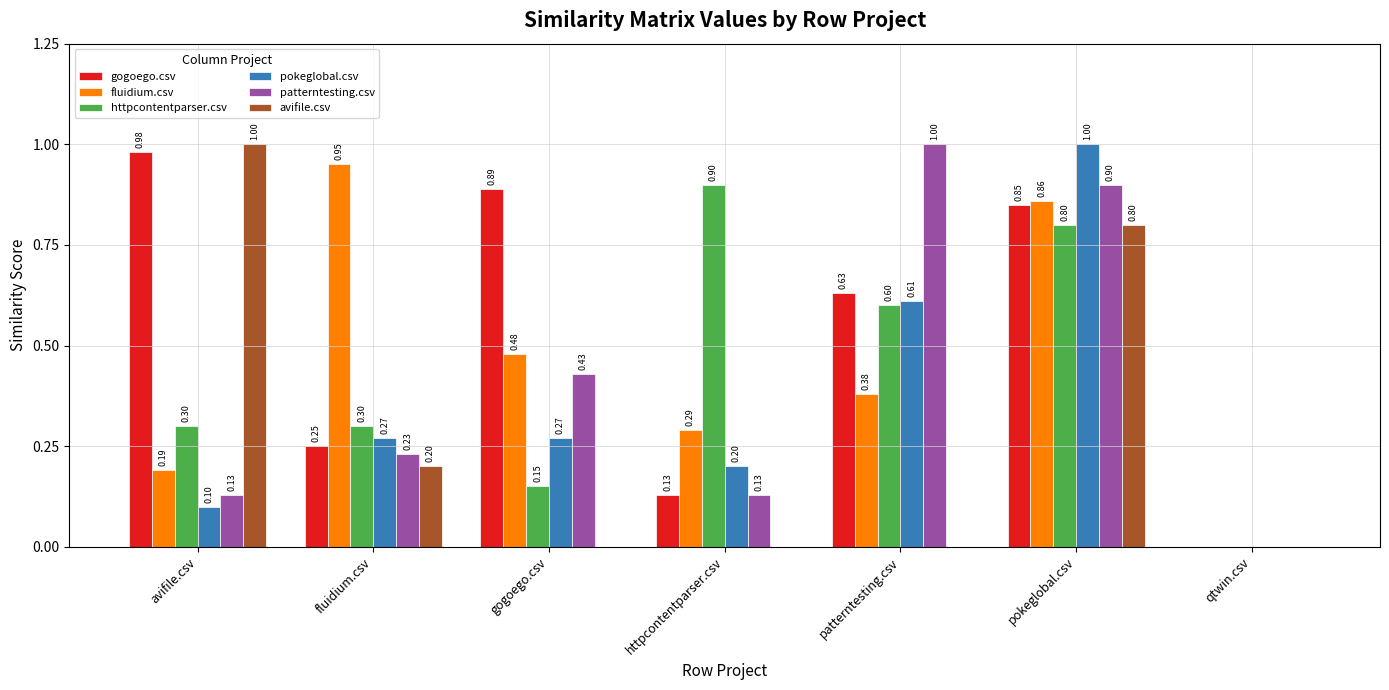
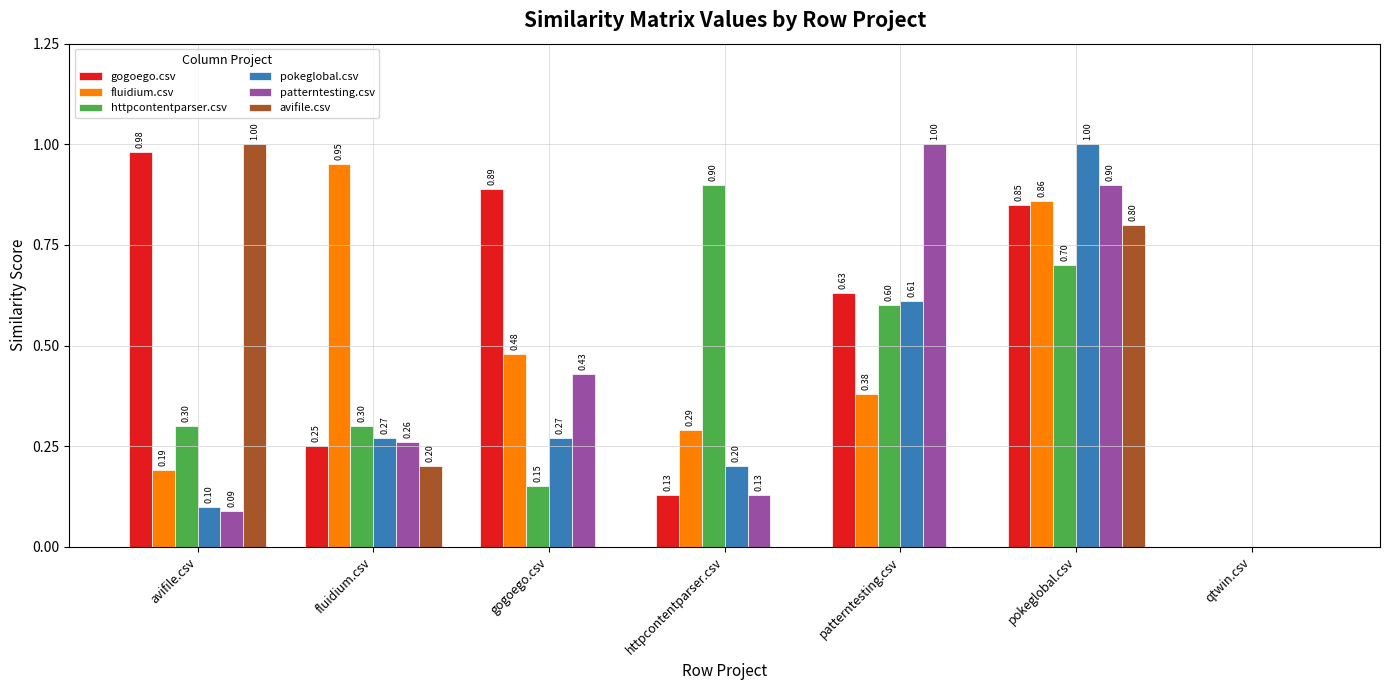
patterntesting.csv, avifile.csv: 0.13 -> 0.09
patterntesting.csv, fluidium.csv: 0.23 -> 0.26
httpcontentparser.csv, pokeglobal.csv: 0.80 -> 0.70
